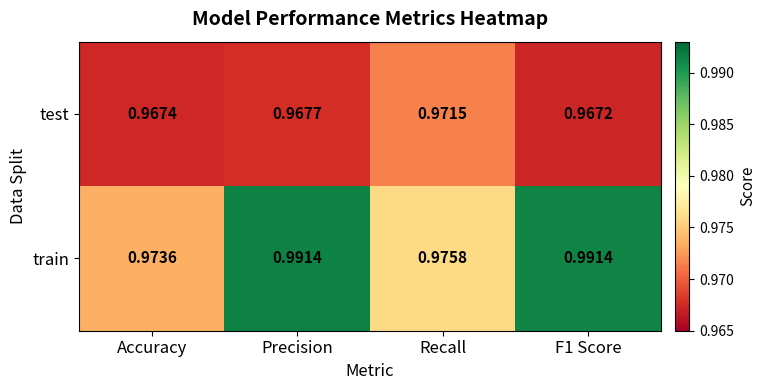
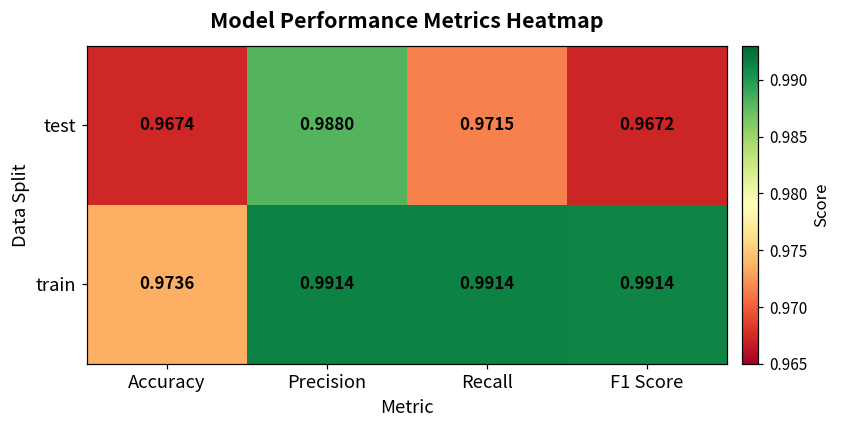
test, Precision: 0.9677 -> 0.9880
train, Recall: 0.9758 -> 0.9914
